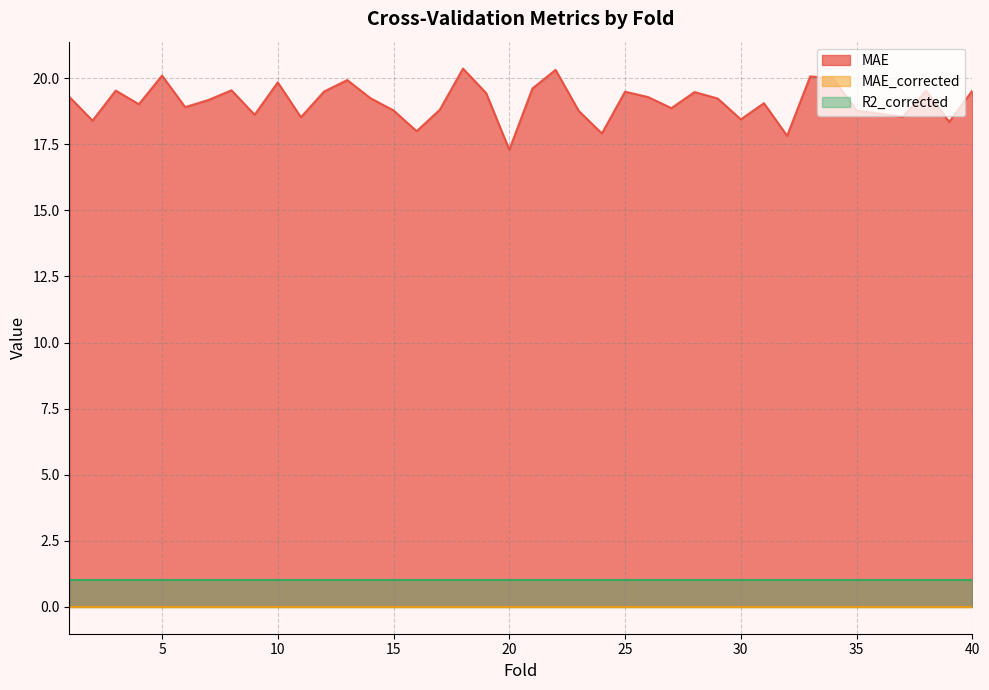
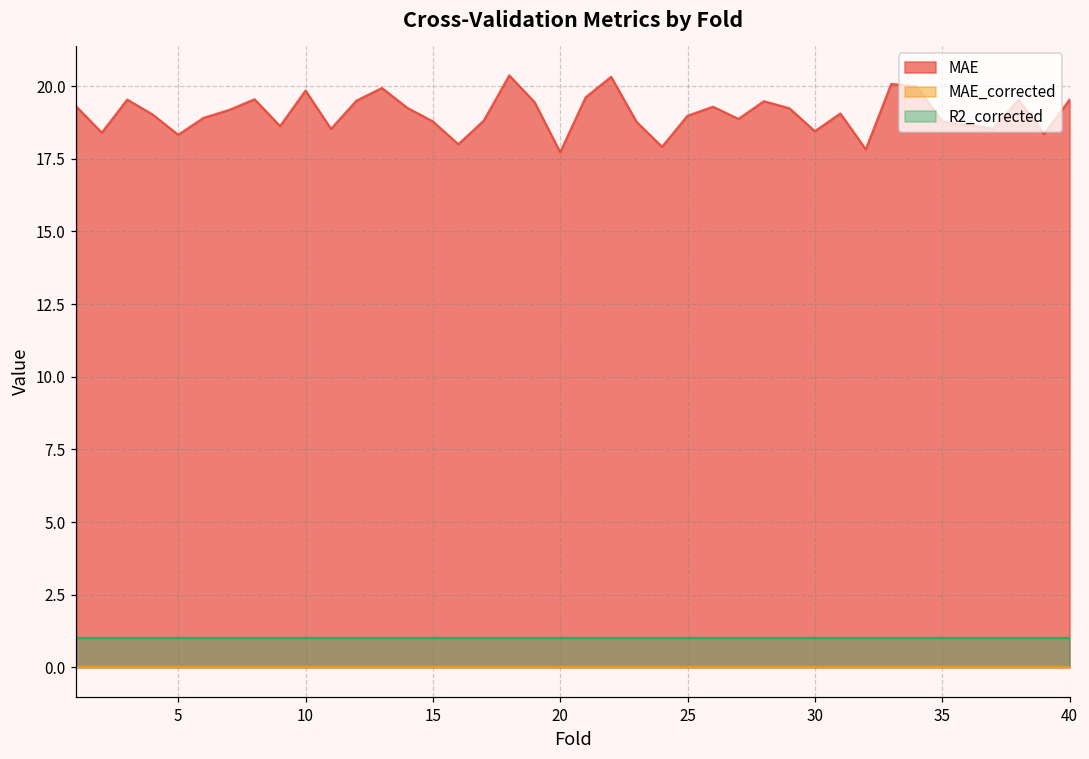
MAE, 5: 20.1 -> 18.3
MAE, 20: 17.3 -> 17.7
MAE, 25: 19.5 -> 19.0
